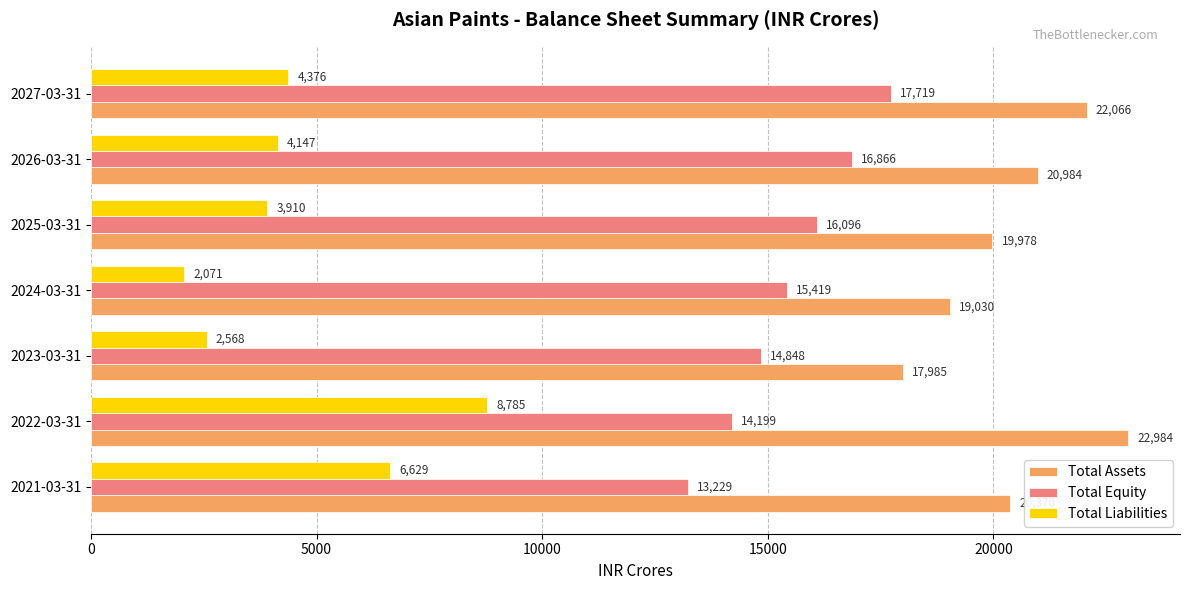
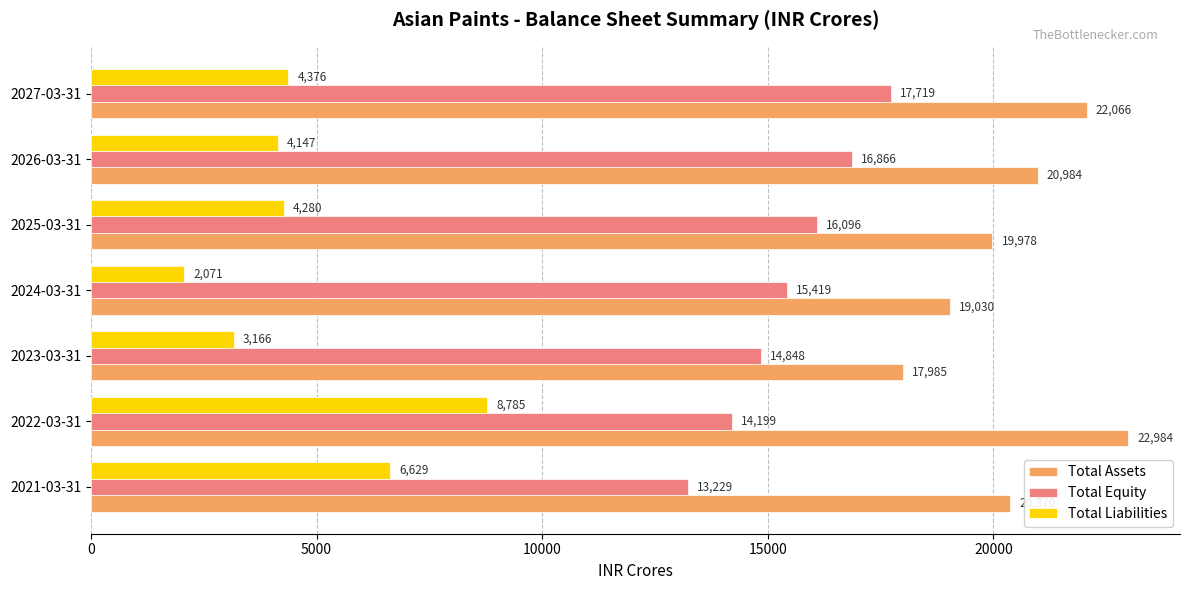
Total Liabilities, 2025-03-31: 3,910 -> 4,280
Total Liabilities, 2023-03-31: 2,568 -> 3,166
